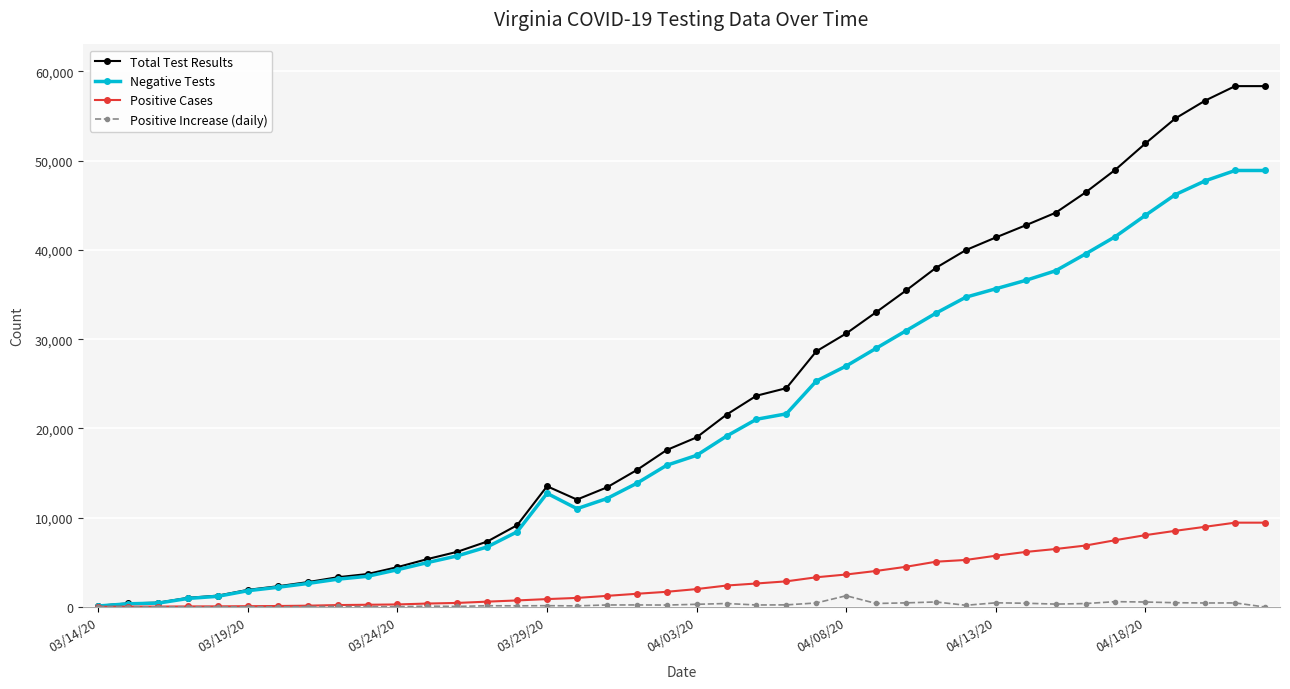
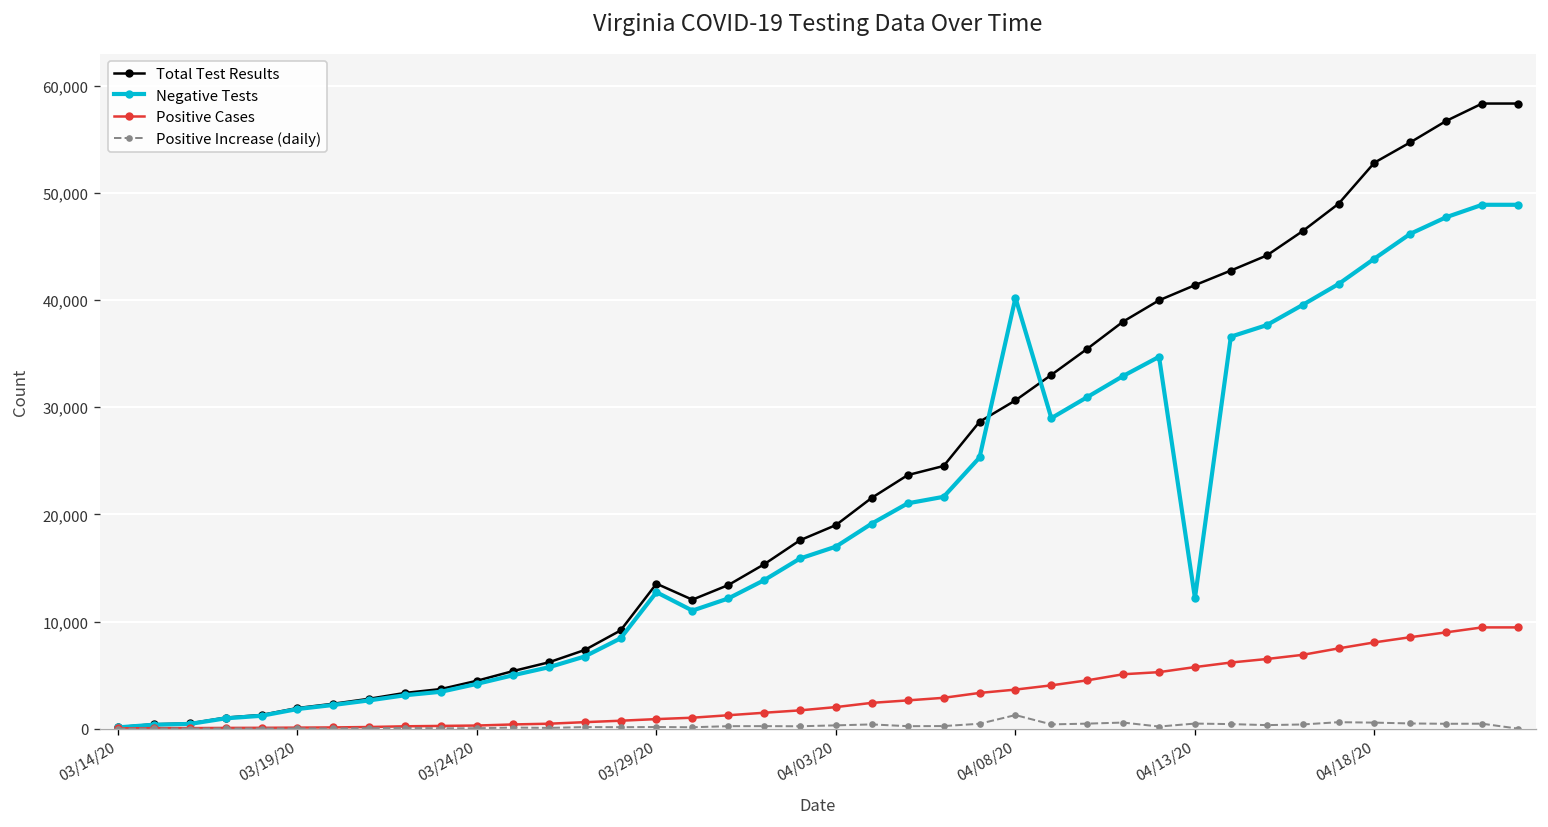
Negative Tests, 04/08/20: 27,000 -> 40,000
Negative Tests, 04/13/20: 36,000 -> 12,000
Total Test Results, 04/18/20: 52,000 -> 53,000
